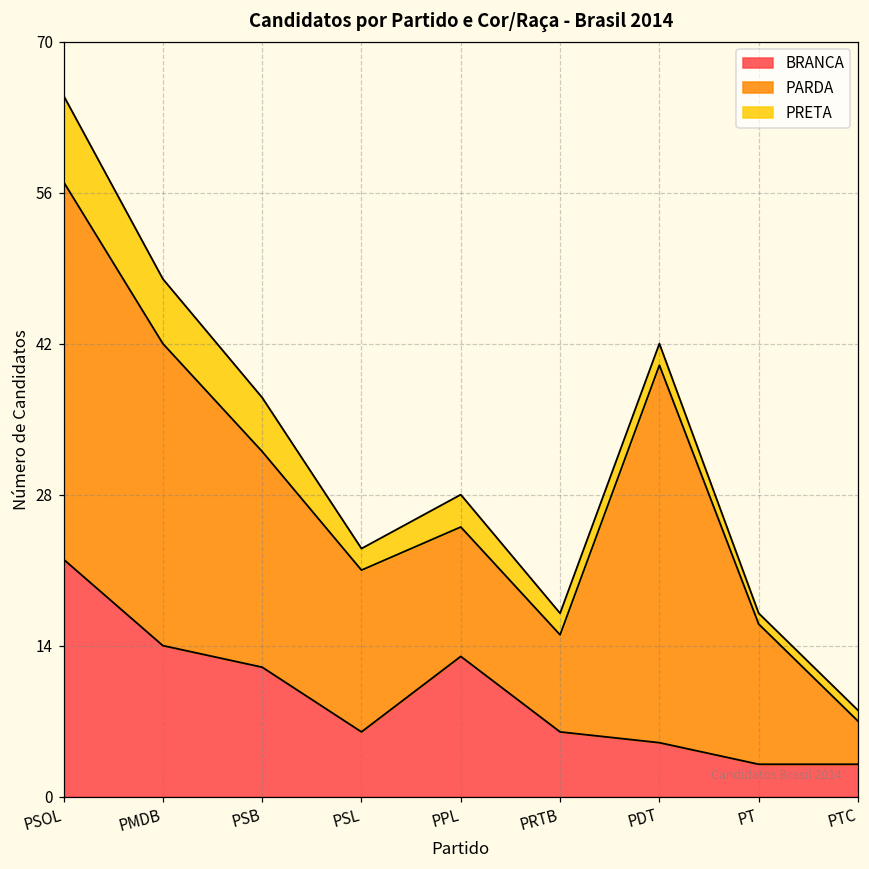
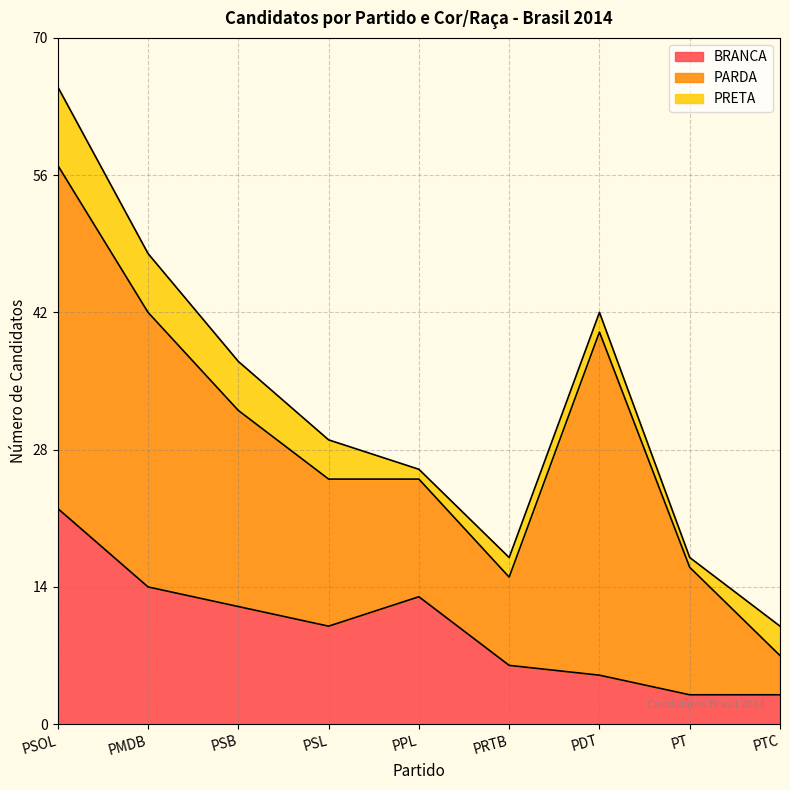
BRANCA, PSL: 6 -> 10
PRETA, PSL: 2 -> 4
PRETA, PPL: 3 -> 1
PRETA, PTC: 1 -> 3
